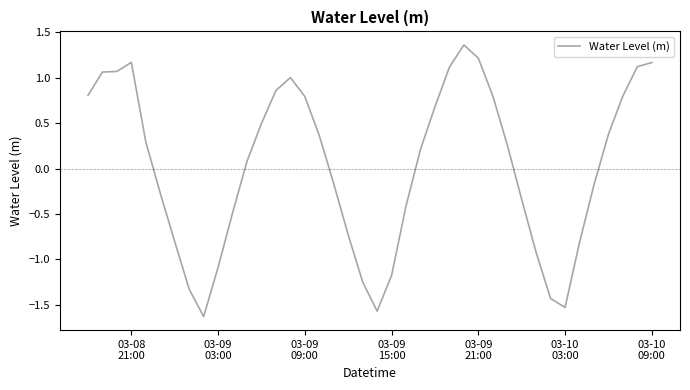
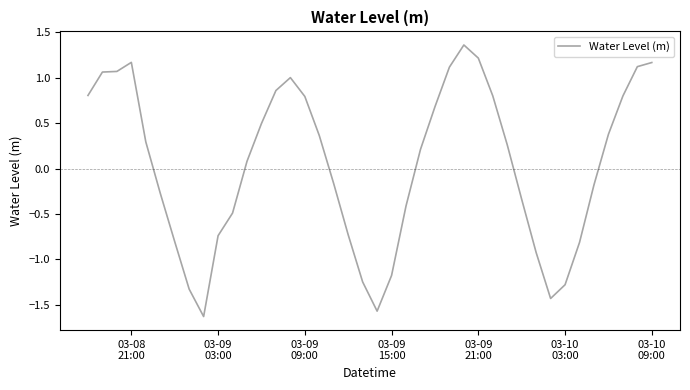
03-09 03:00: -1.1 -> -0.7
03-10 03:00: -1.5 -> -1.3
